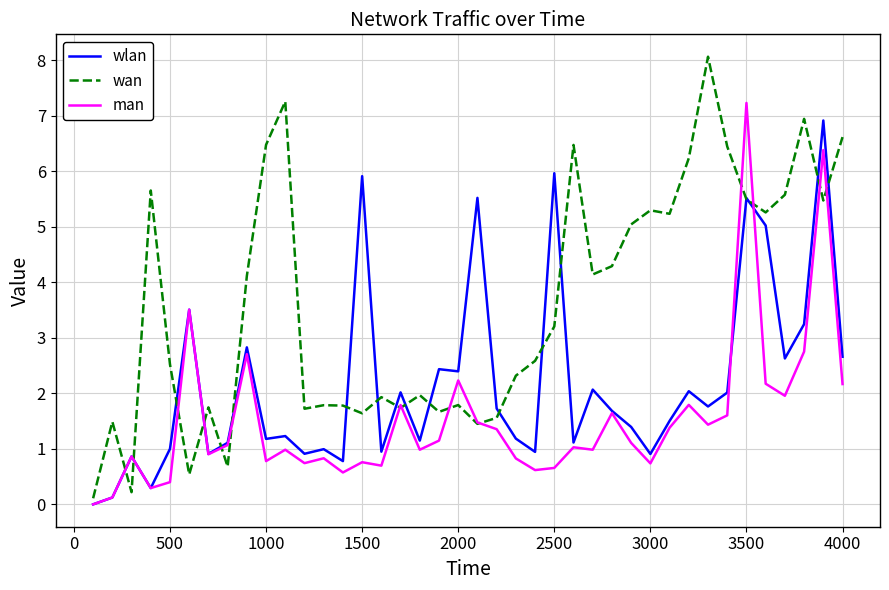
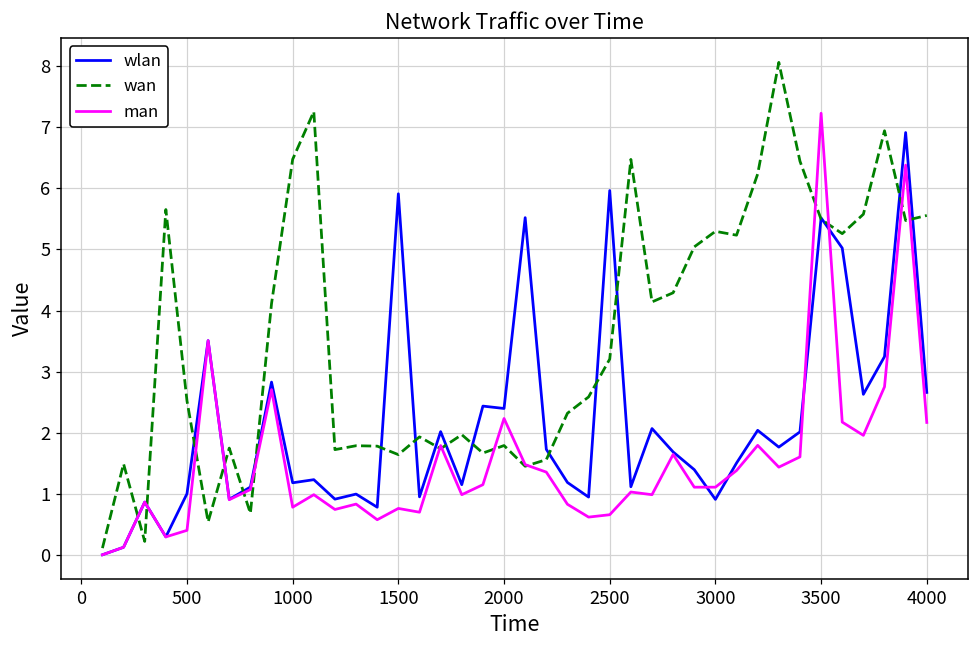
man, 3000: 0.7 -> 1.1
wan, 4000: 6.6 -> 5.6
